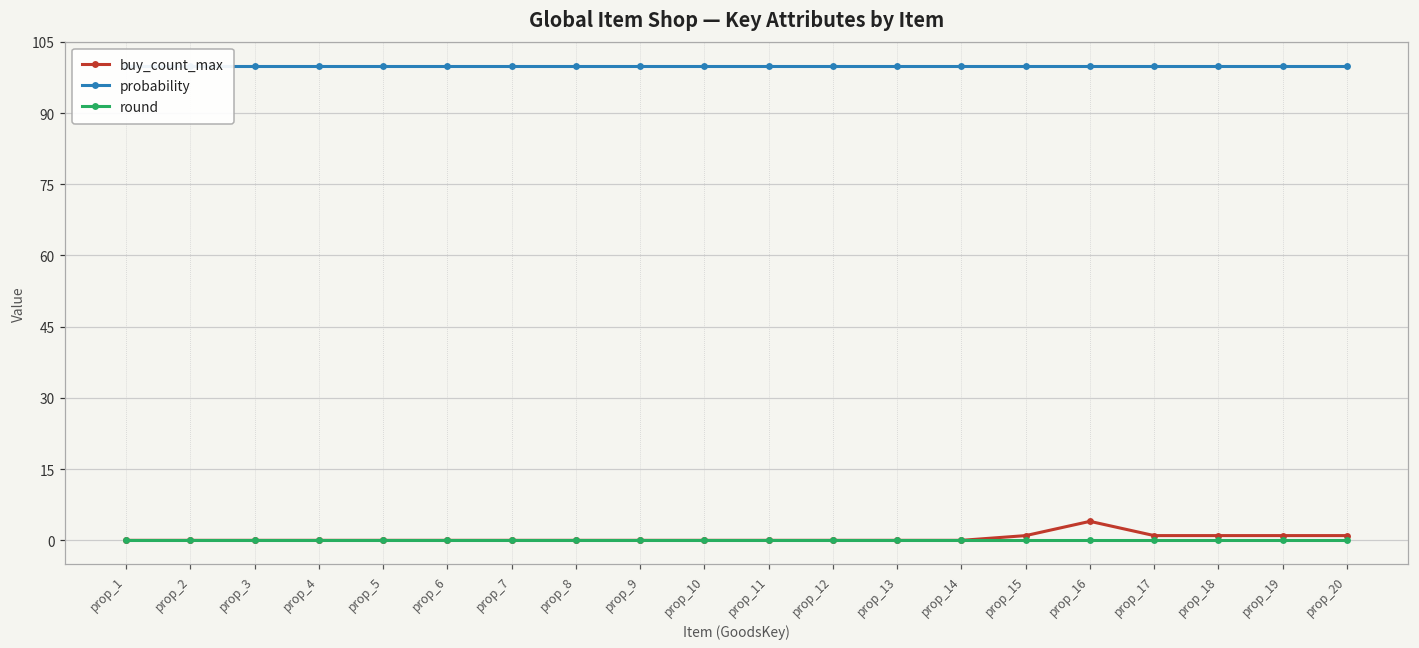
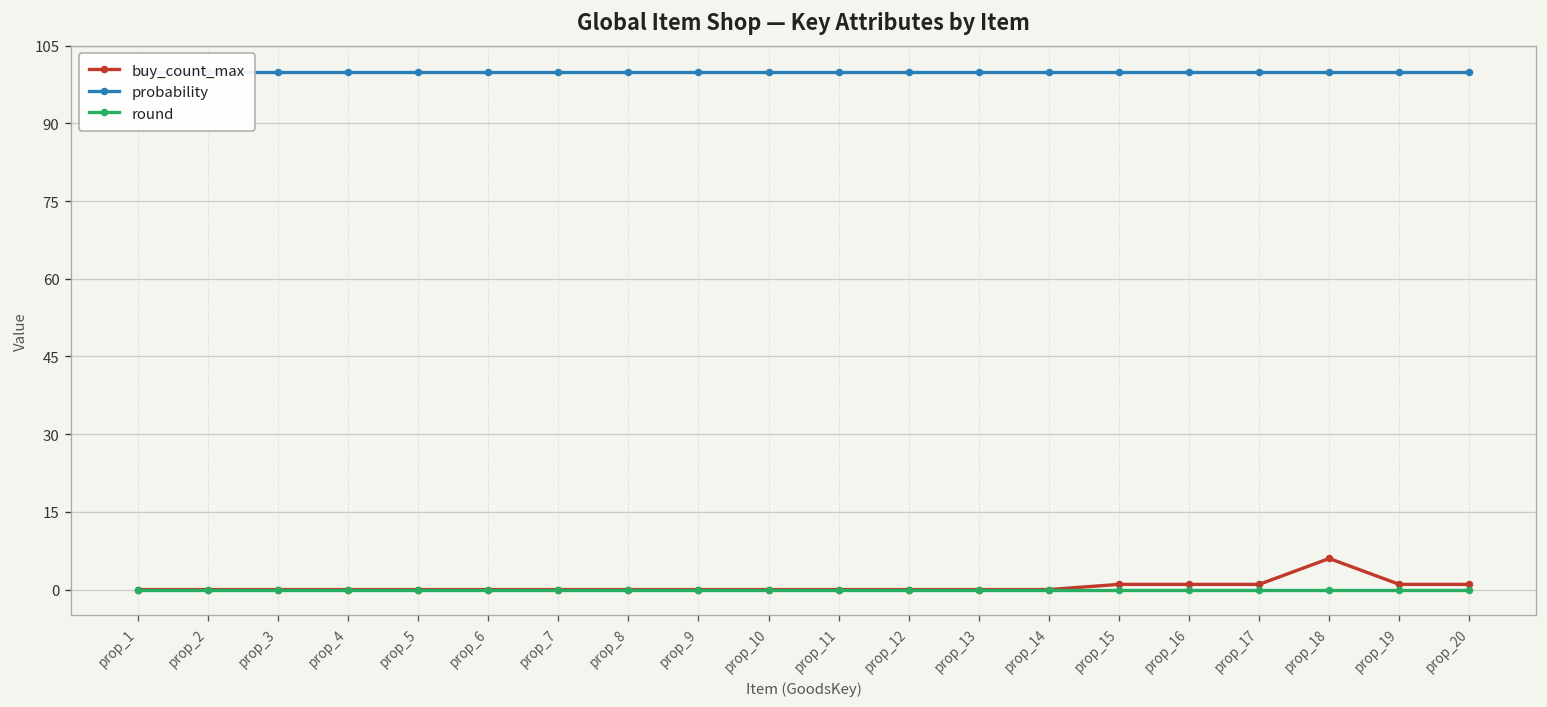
buy_count_max, prop_16: 4 -> 1
buy_count_max, prop_18: 1 -> 6
